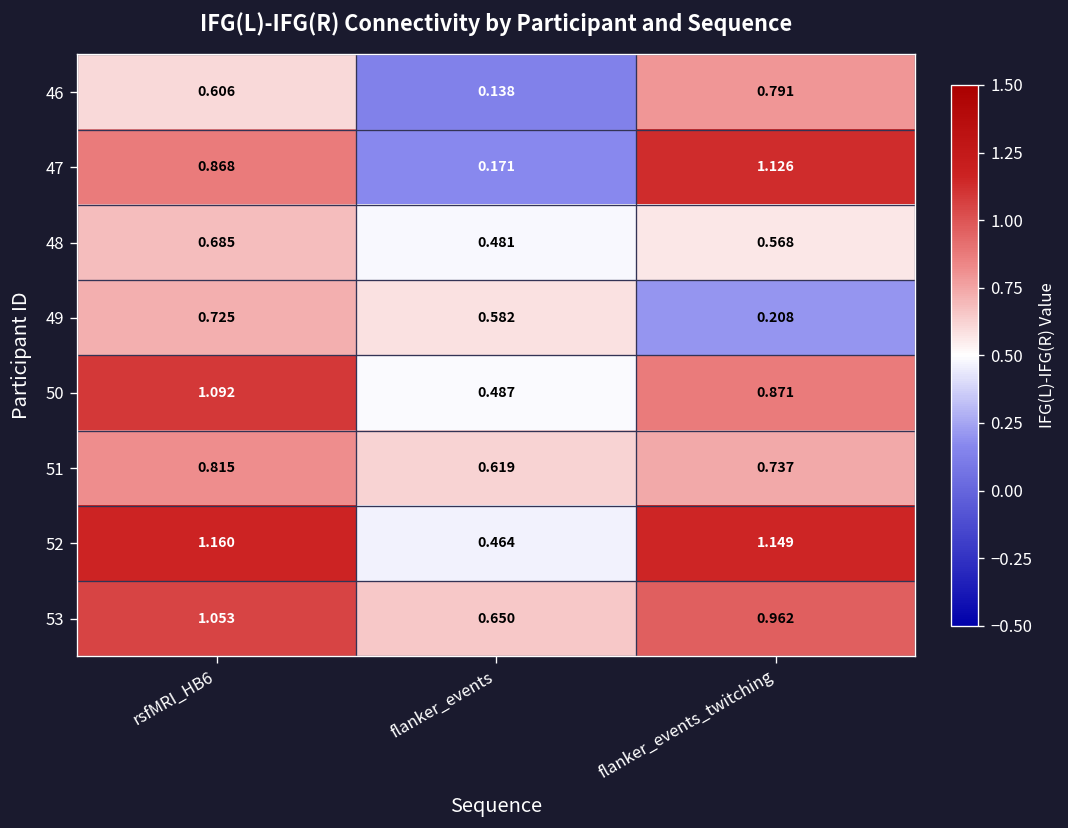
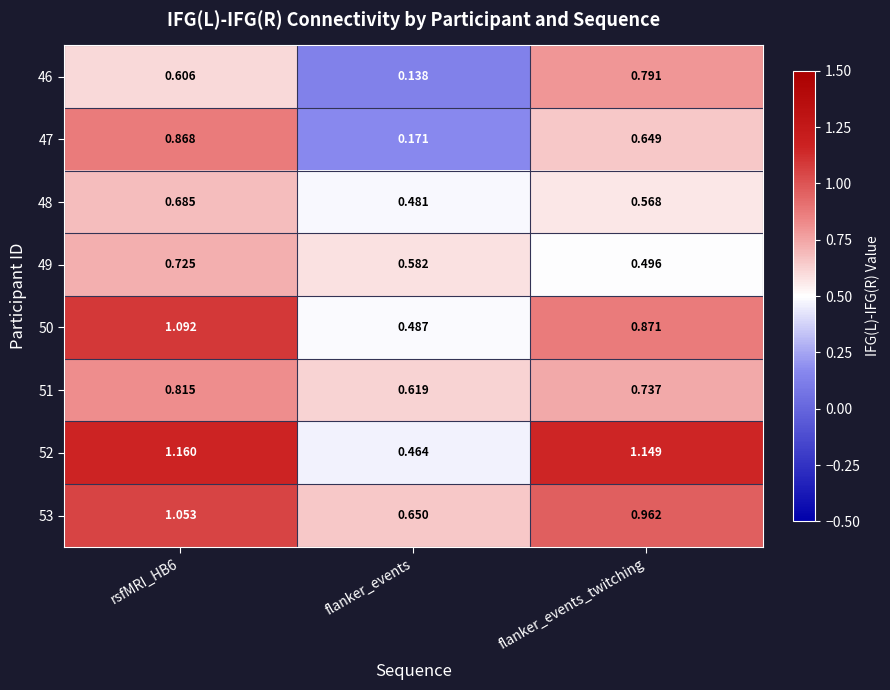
47, flanker_events_twitching: 1.126 -> 0.649
49, flanker_events_twitching: 0.208 -> 0.496
